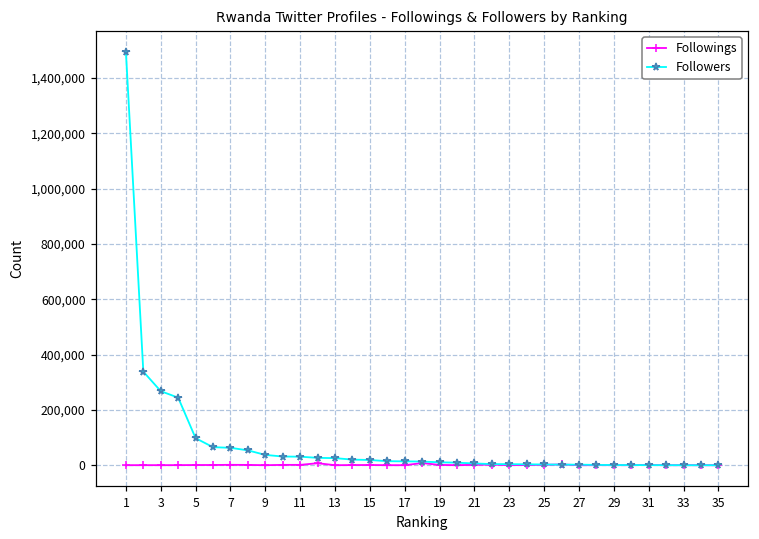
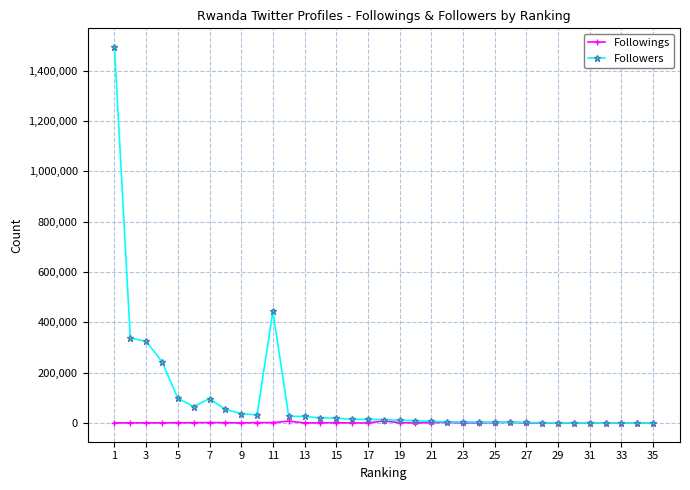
Followers, 3: 270,000 -> 320,000
Followers, 7: 60,000 -> 100,000
Followers, 11: 30,000 -> 440,000
